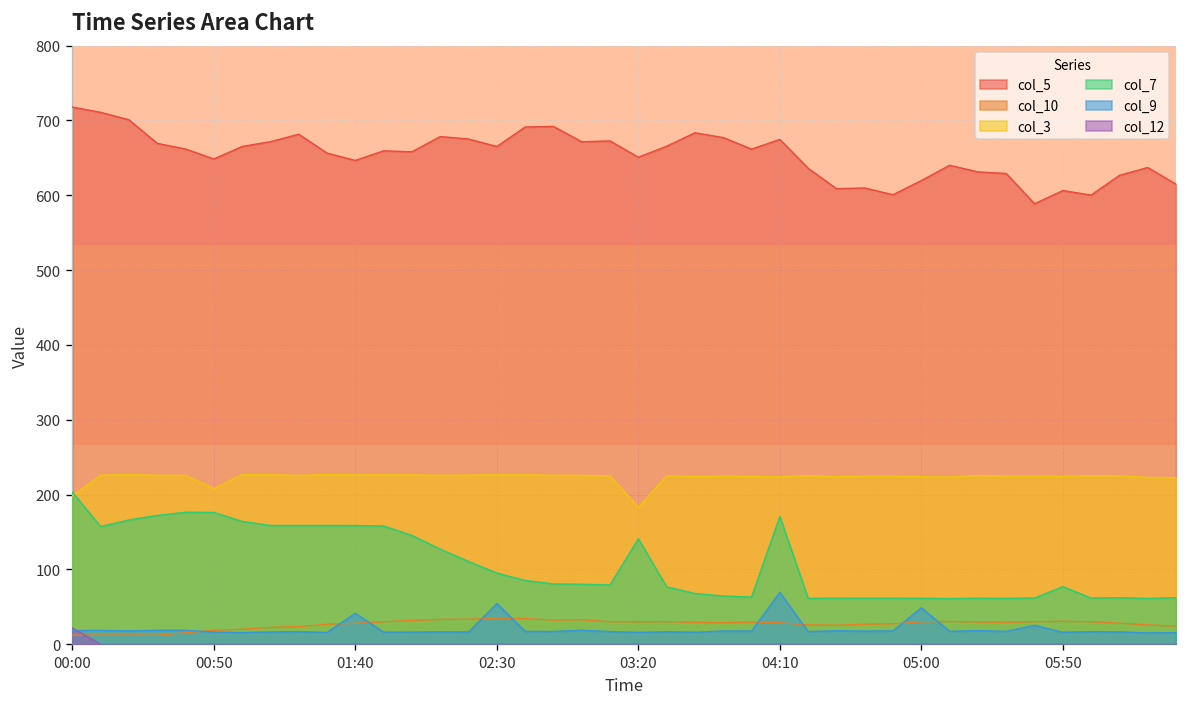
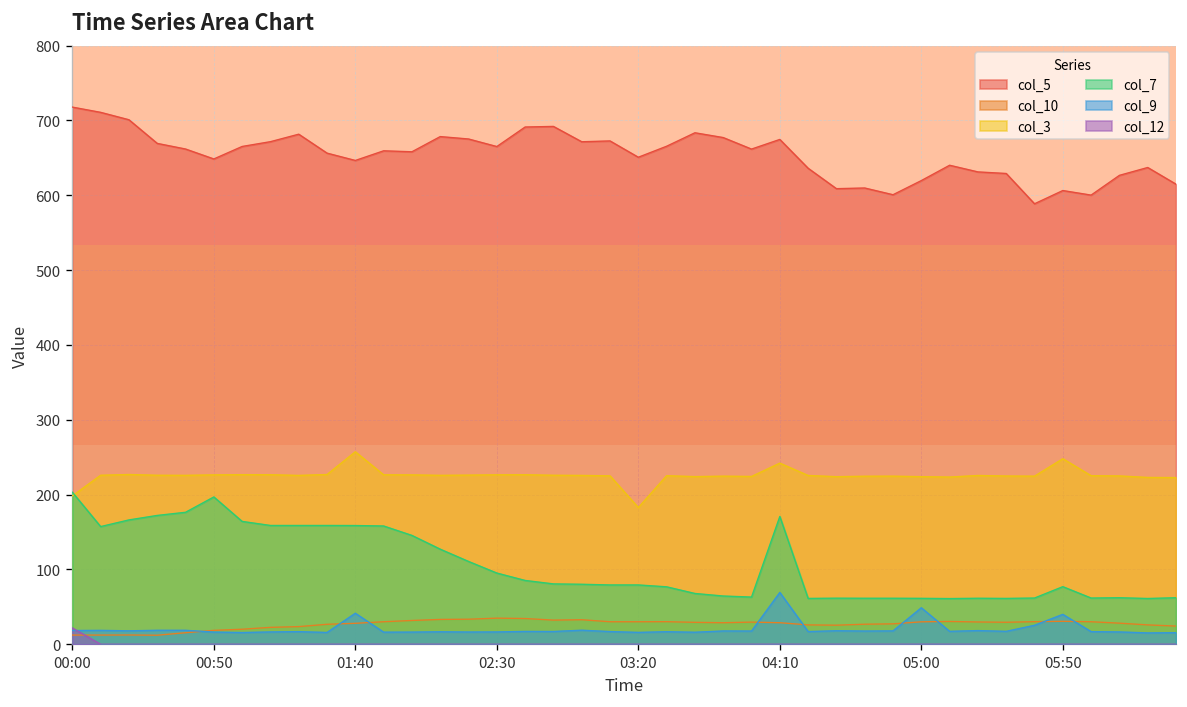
col_3, 00:50: 210 -> 230
col_7, 00:50: 180 -> 200
col_3, 01:40: 230 -> 260
col_9, 02:30: 50 -> 20
col_7, 03:20: 140 -> 80
col_3, 04:10: 220 -> 240
col_3, 05:50: 220 -> 250
col_9, 05:50: 20 -> 40
